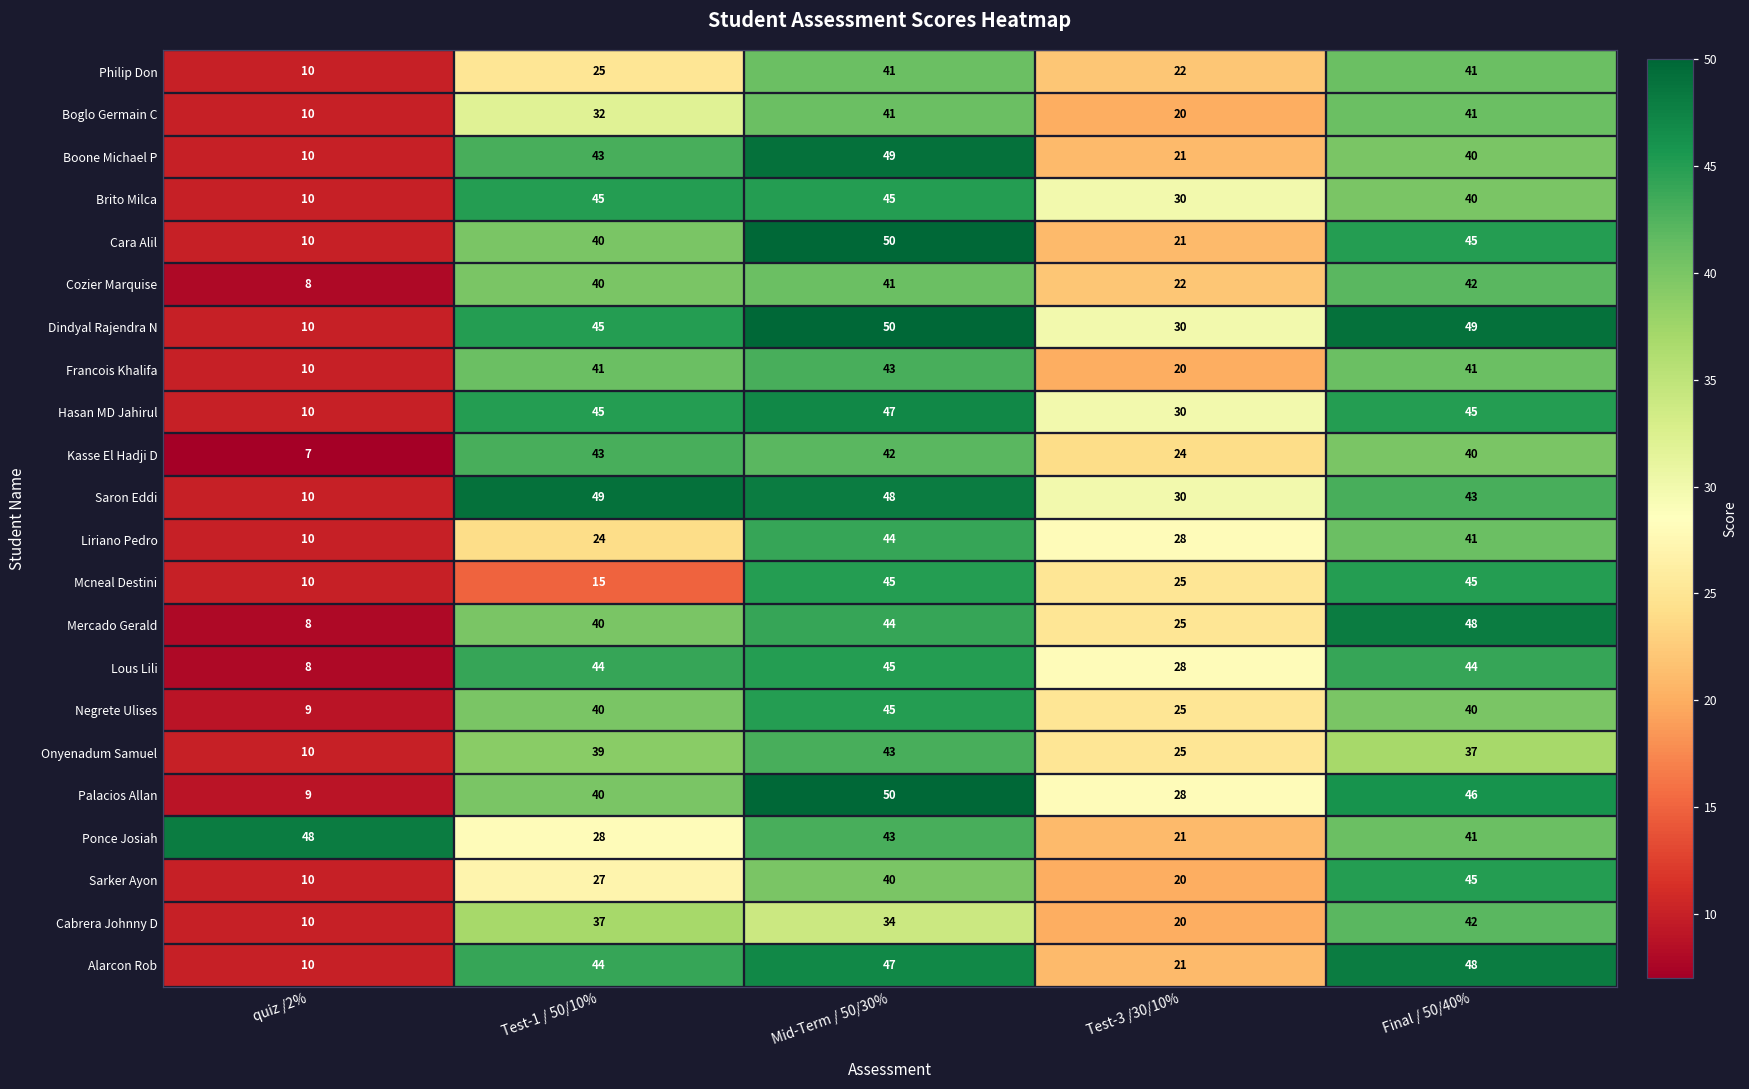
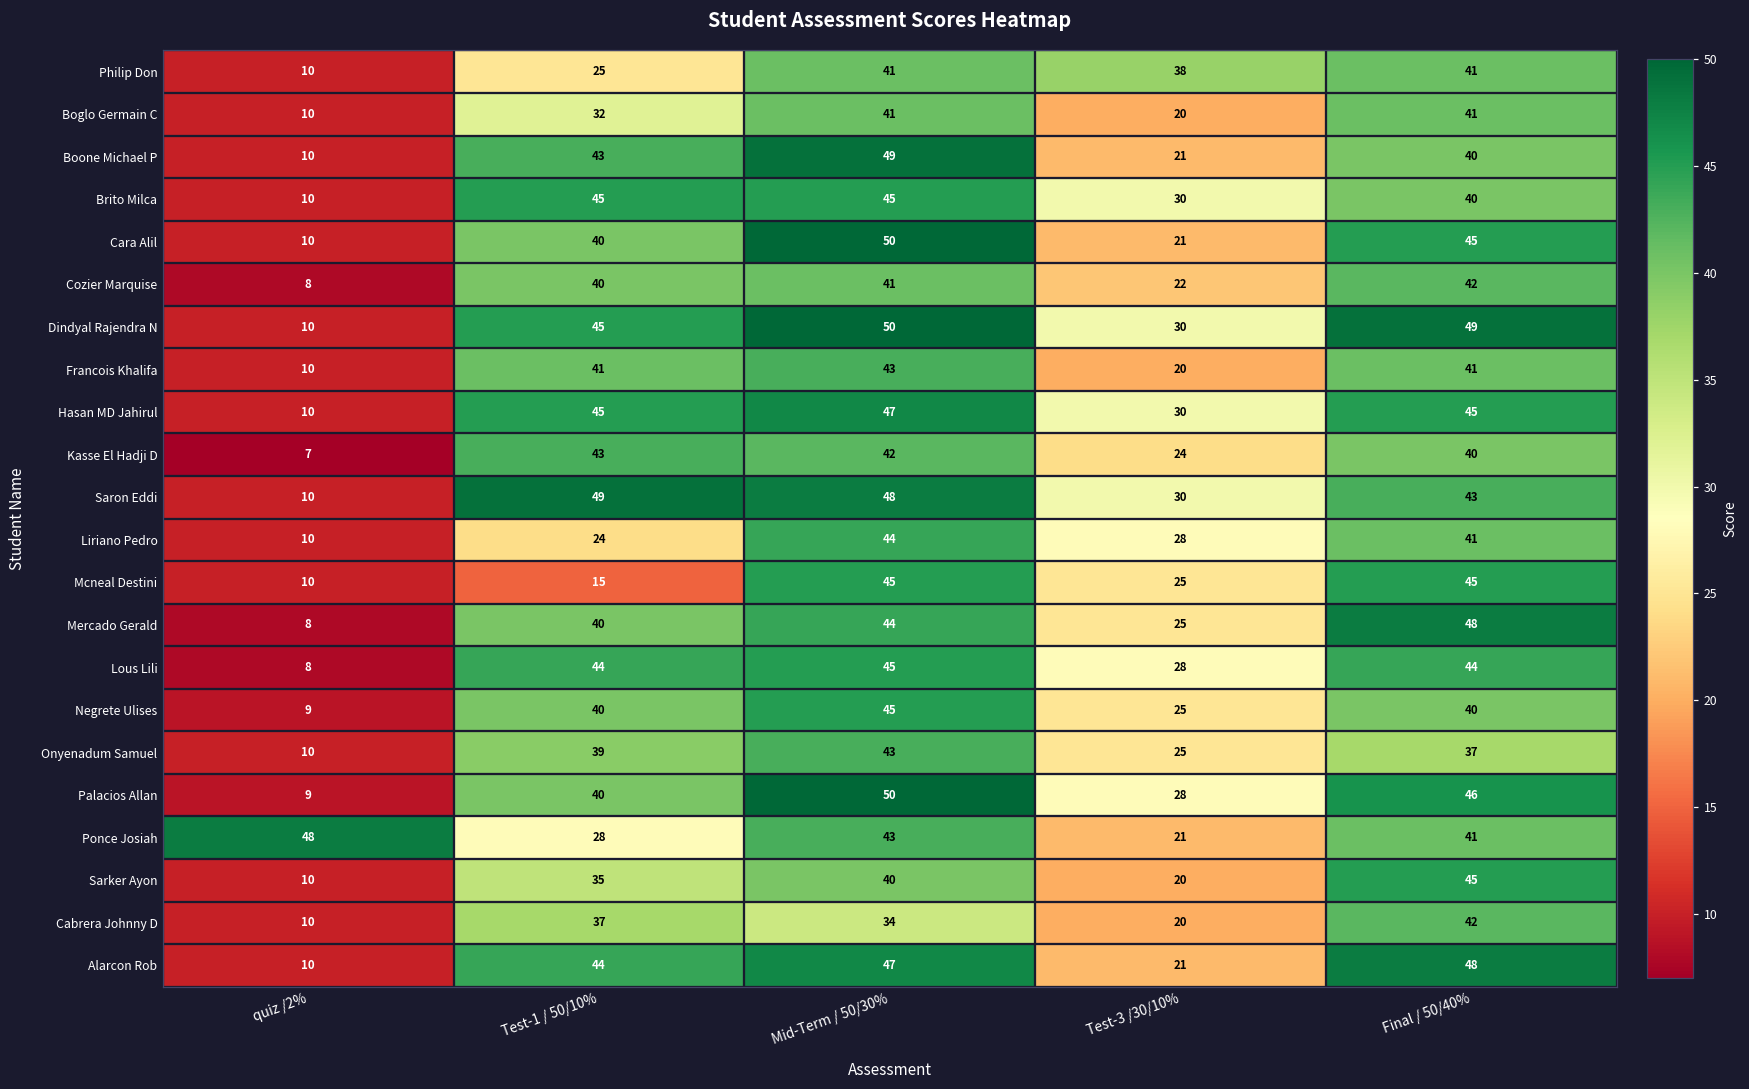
Philip Don, Test-3 /30/10%: 22 -> 38
Sarker Ayon, Test-1 / 50/10%: 27 -> 35
